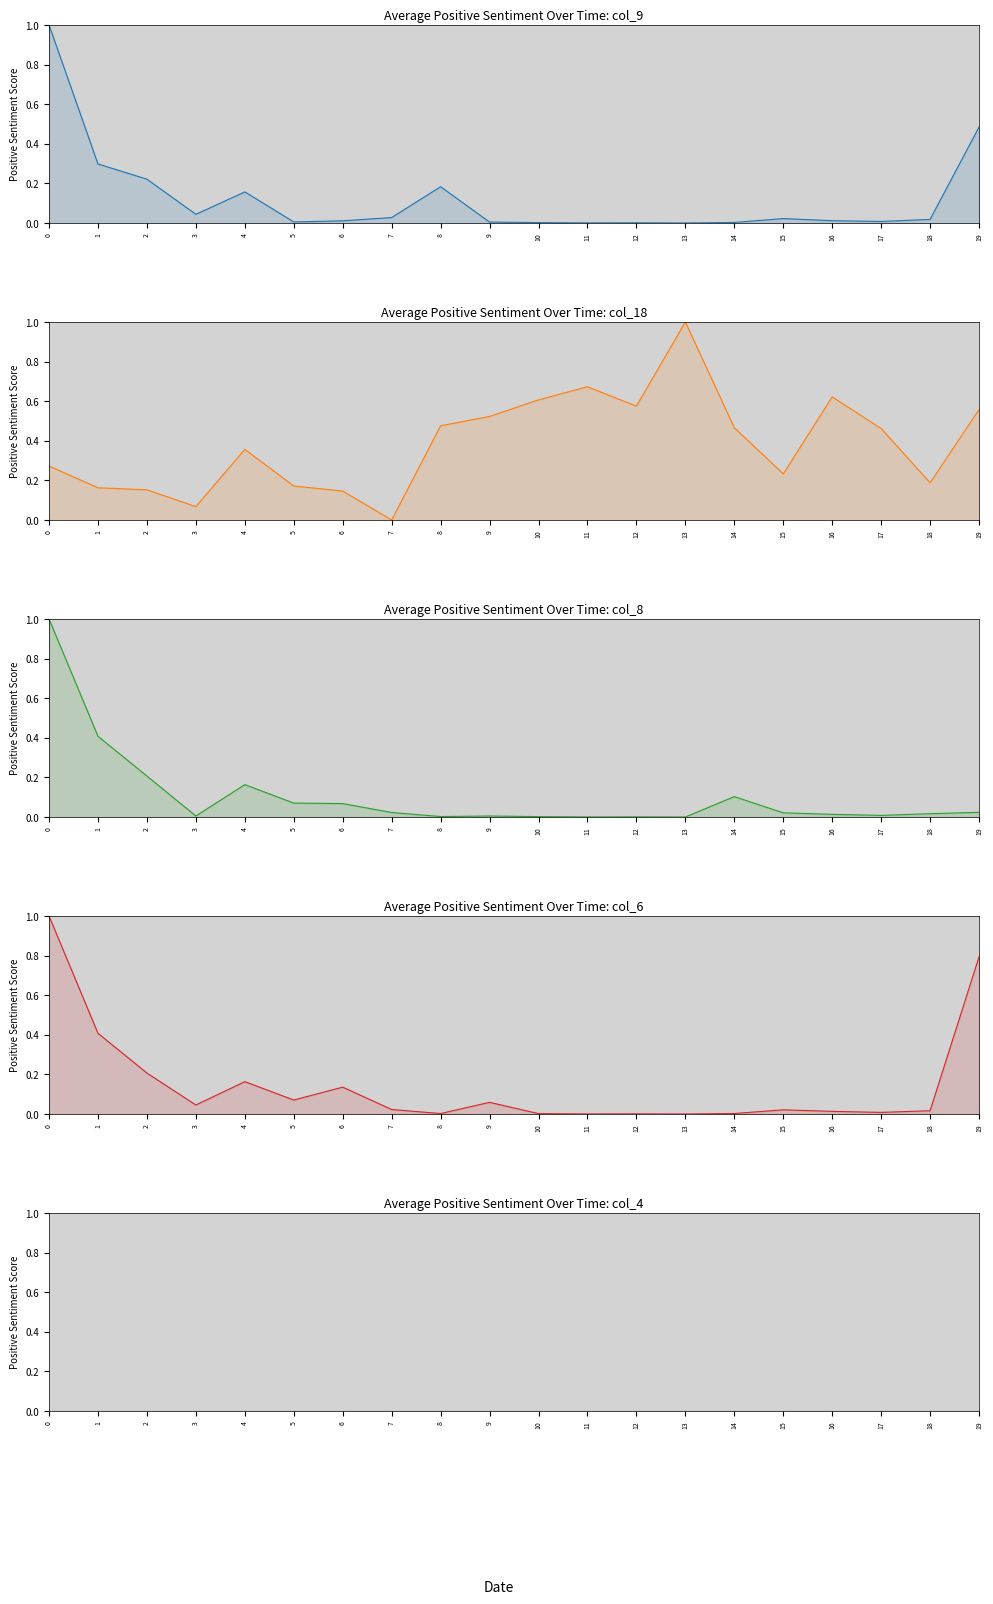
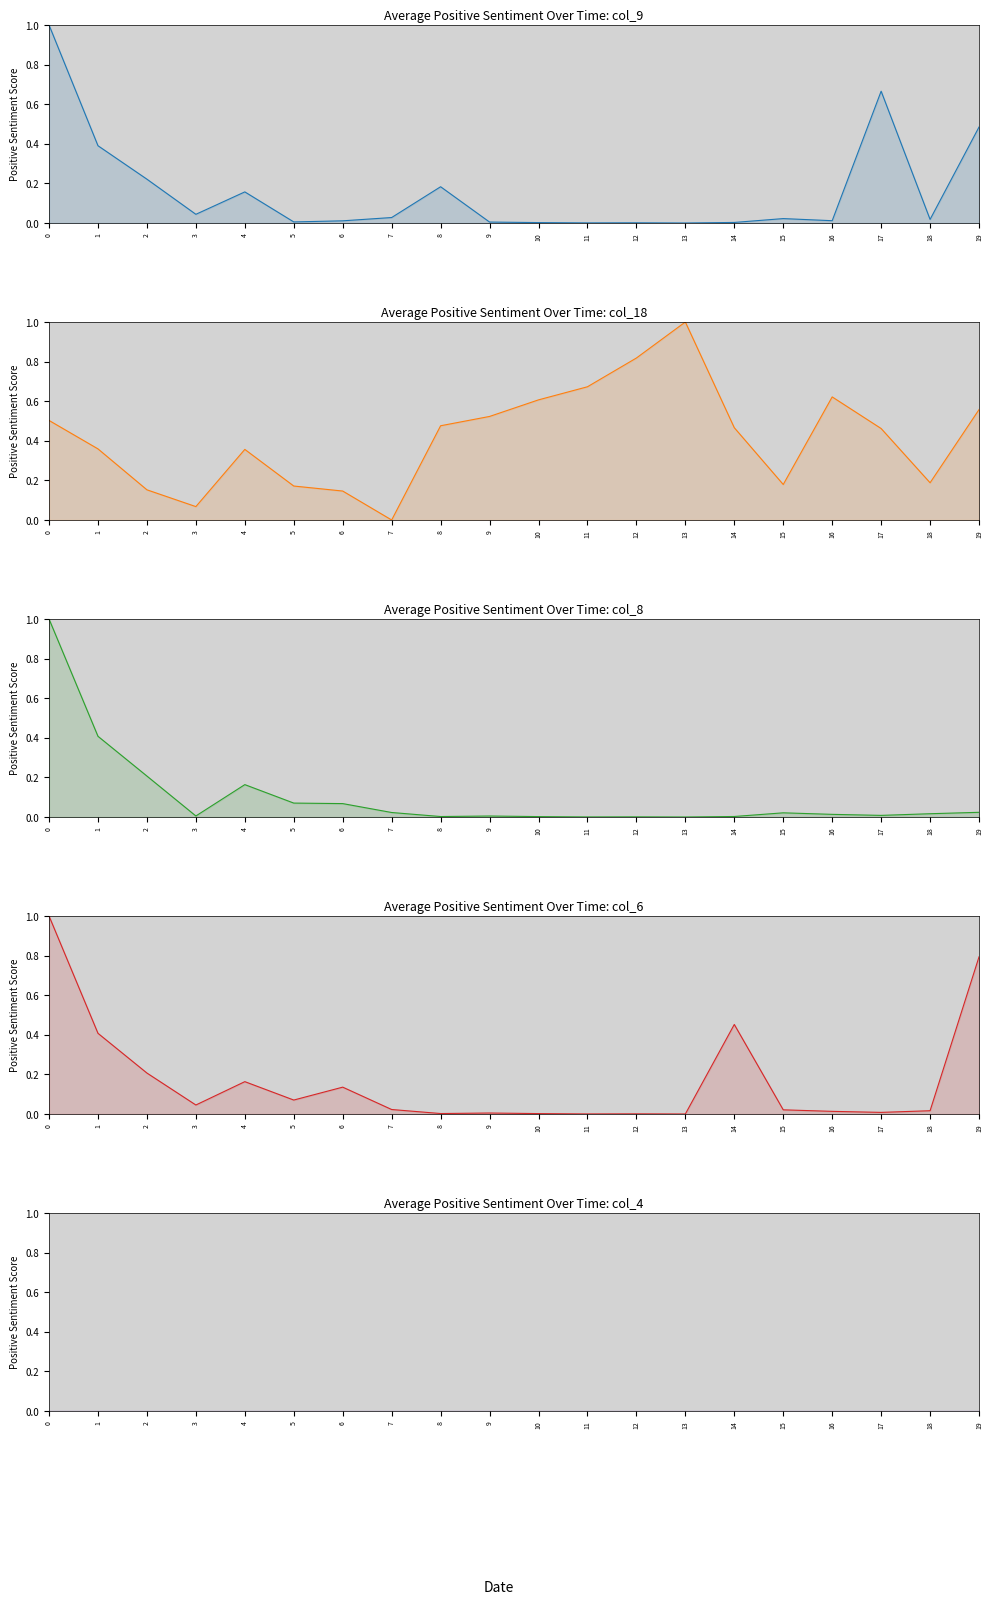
Average Positive Sentiment Over Time: col_9, 1: 0.30 -> 0.39
Average Positive Sentiment Over Time: col_9, 17: 0.01 -> 0.67
Average Positive Sentiment Over Time: col_18, 0: 0.27 -> 0.50
Average Positive Sentiment Over Time: col_18, 1: 0.16 -> 0.36
Average Positive Sentiment Over Time: col_18, 12: 0.58 -> 0.82
Average Positive Sentiment Over Time: col_18, 15: 0.23 -> 0.18
Average Positive Sentiment Over Time: col_8, 14: 0.10 -> 0.00
Average Positive Sentiment Over Time: col_6, 9: 0.06 -> 0.00
Average Positive Sentiment Over Time: col_6, 14: 0.00 -> 0.45
